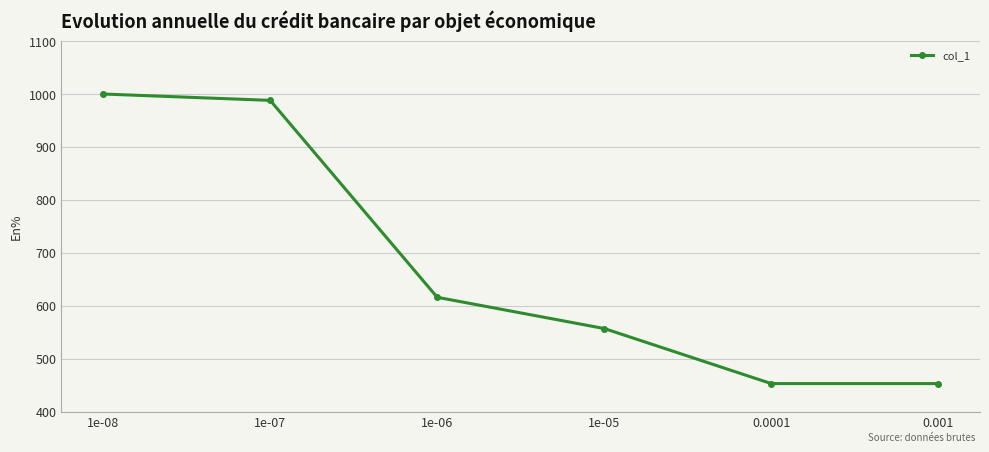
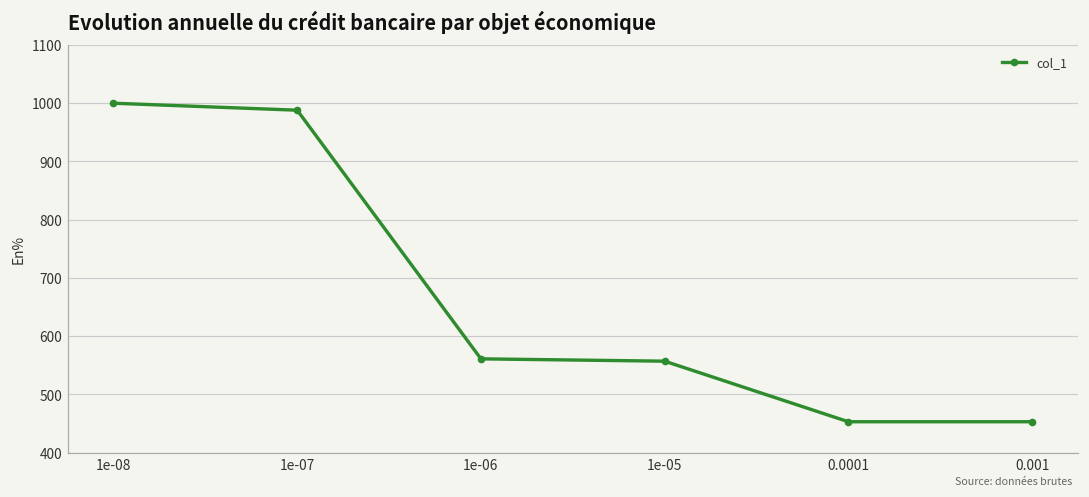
1e-06: 620 -> 560
